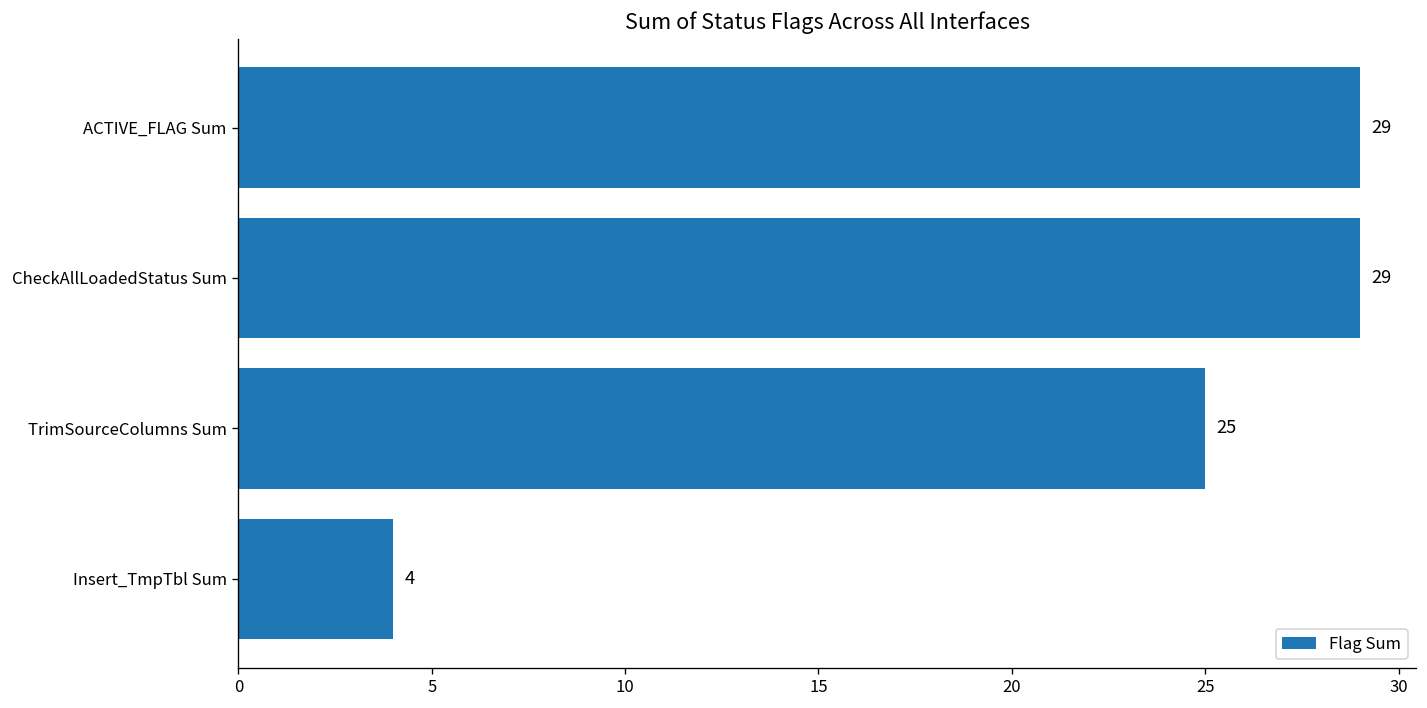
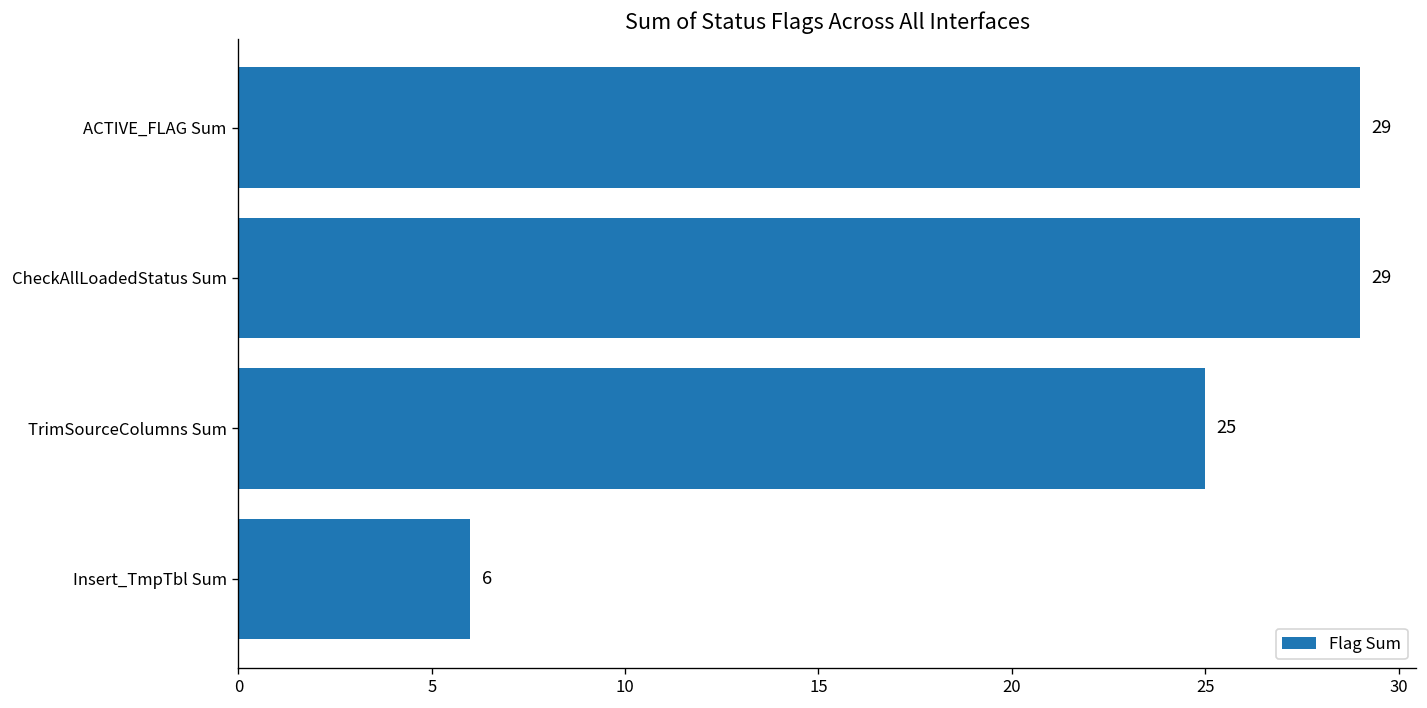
Insert_TmpTbl Sum: 4 -> 6
